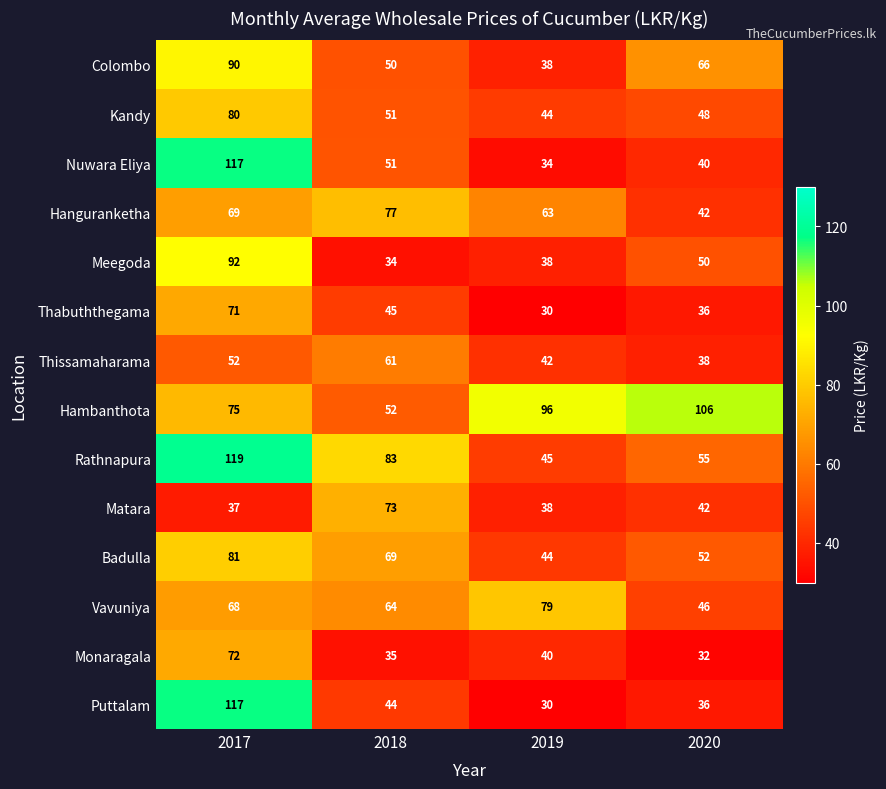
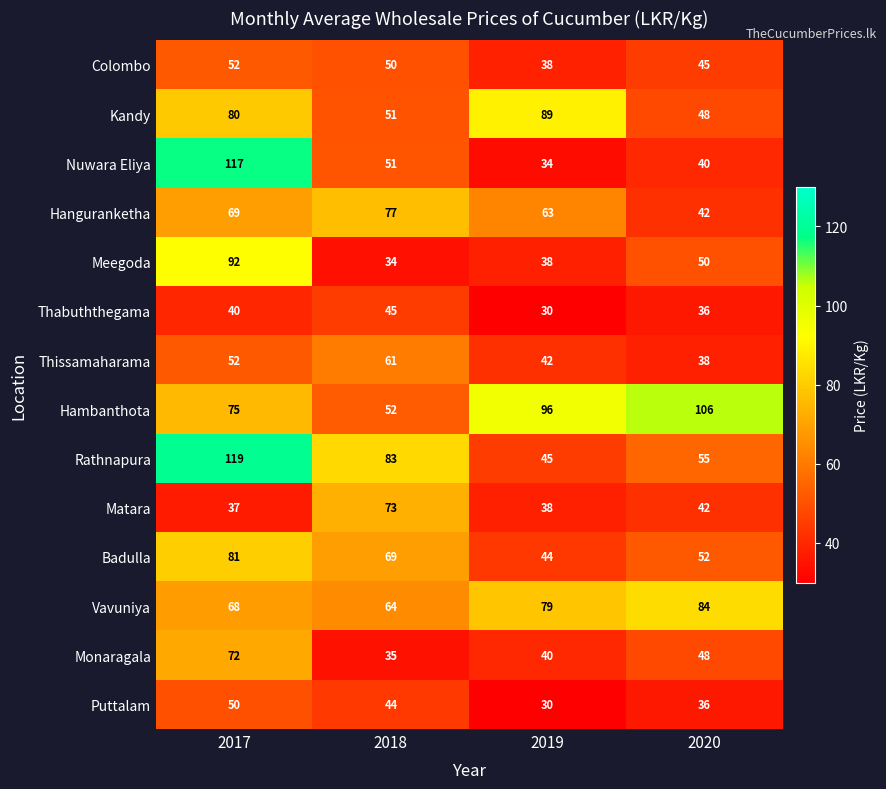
Colombo, 2017: 90 -> 52
Colombo, 2020: 66 -> 45
Kandy, 2019: 44 -> 89
Thabuththegama, 2017: 71 -> 40
Vavuniya, 2020: 46 -> 84
Monaragala, 2020: 32 -> 48
Puttalam, 2017: 117 -> 50
